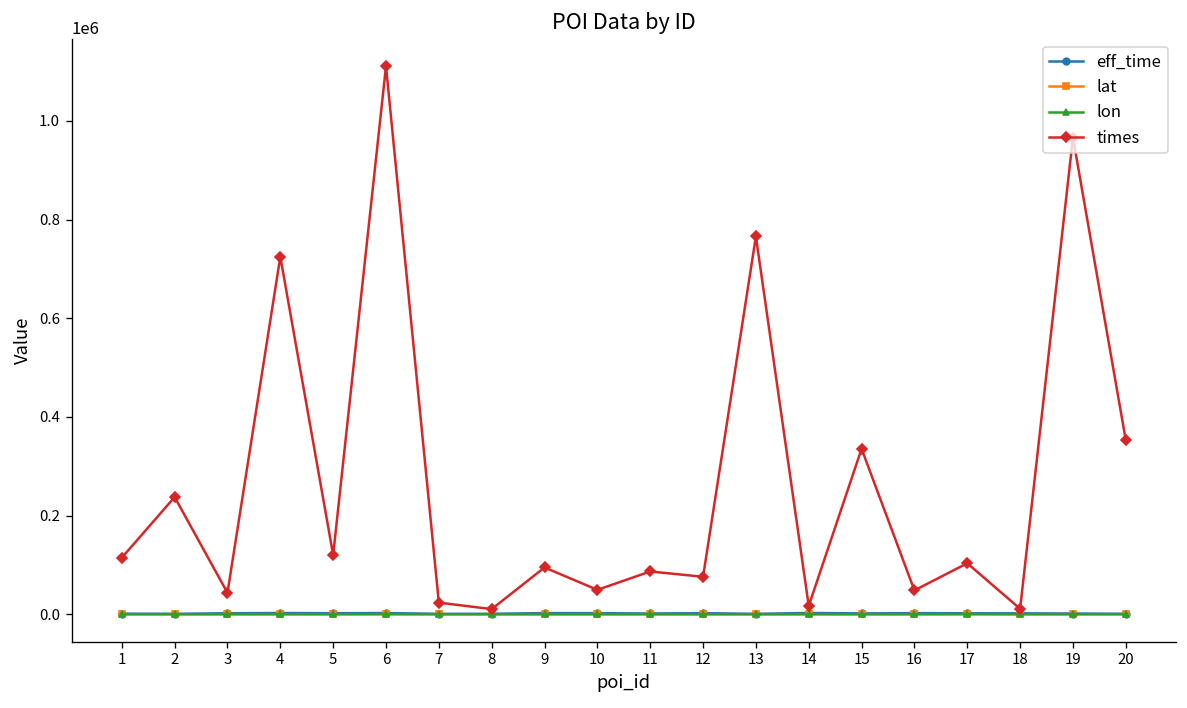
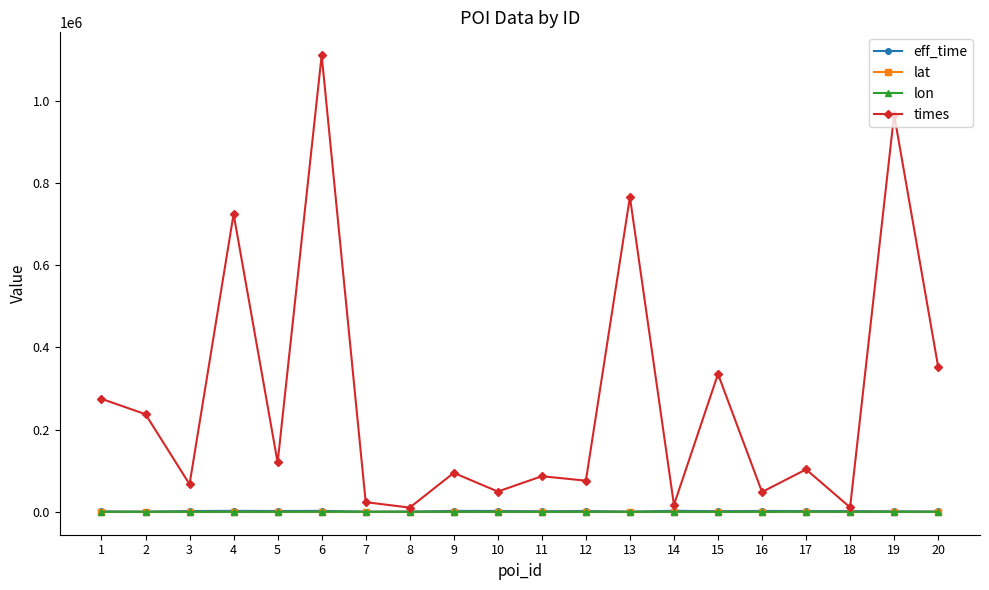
times, 1: 110000 -> 270000
times, 3: 40000 -> 70000
